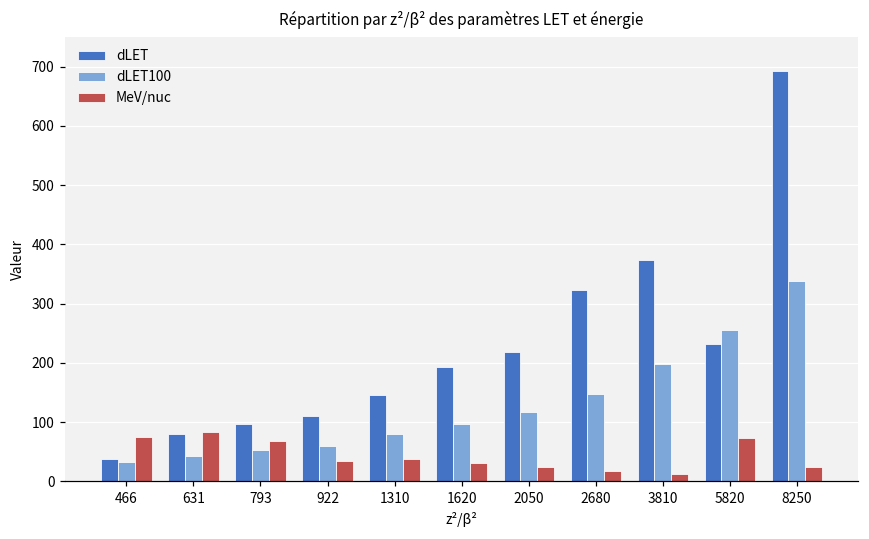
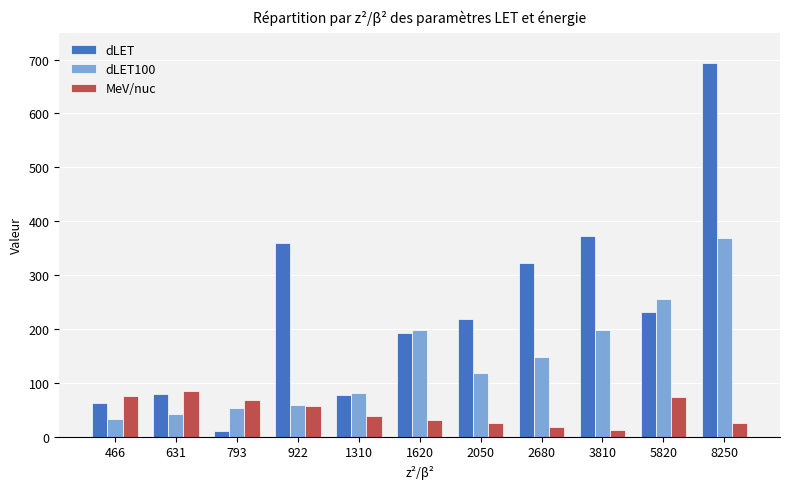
dLET, 466: 40 -> 60
dLET, 793: 100 -> 10
dLET, 922: 110 -> 360
MeV/nuc, 922: 40 -> 60
dLET, 1310: 150 -> 80
dLET100, 1620: 100 -> 200
dLET100, 8250: 340 -> 370
